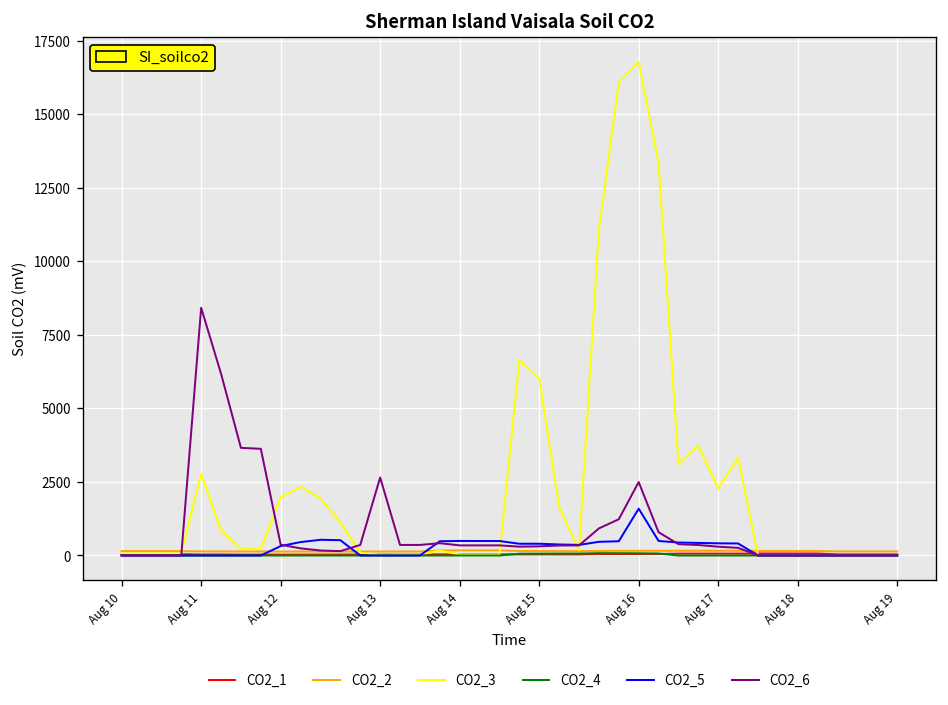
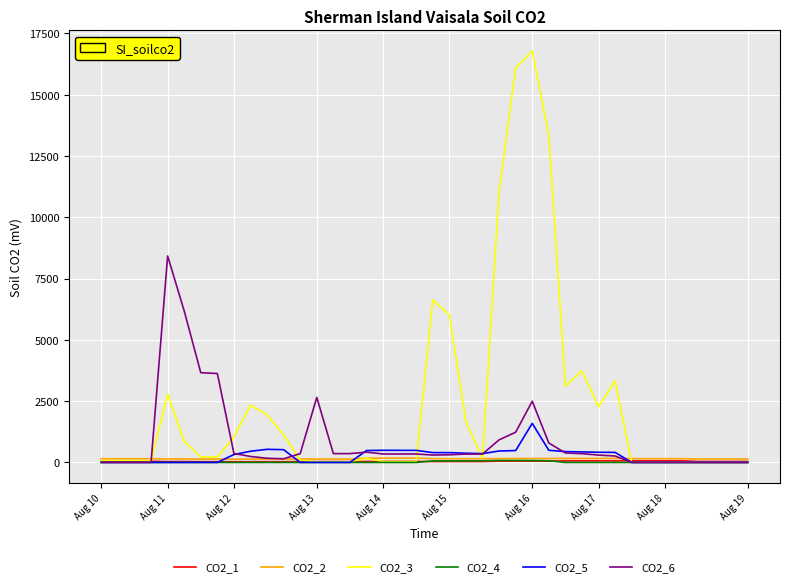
CO2_3, Aug 12: 2000 -> 1000
